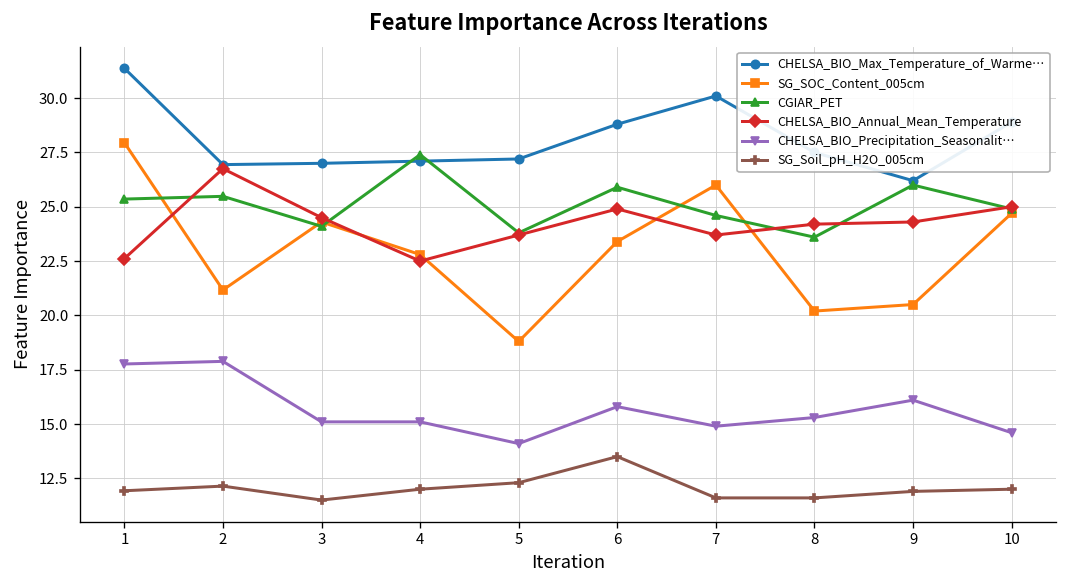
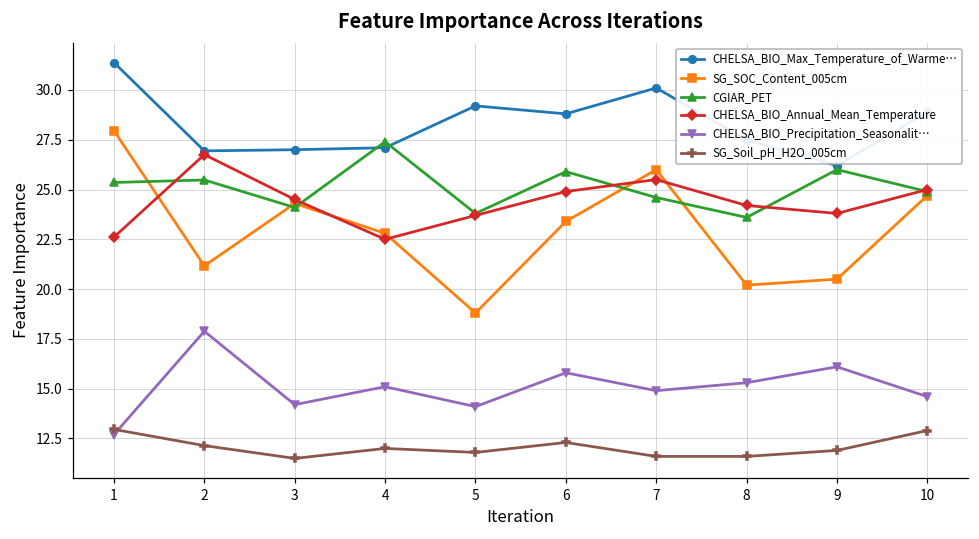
CHELSA_BIO_Precipitation_Seasonalit…, 1: 17.8 -> 12.7
SG_Soil_pH_H2O_005cm, 1: 11.9 -> 13.0
CHELSA_BIO_Precipitation_Seasonalit…, 3: 15.1 -> 14.2
CHELSA_BIO_Max_Temperature_of_Warme…, 5: 27.2 -> 29.2
SG_Soil_pH_H2O_005cm, 5: 12.3 -> 11.8
SG_Soil_pH_H2O_005cm, 6: 13.5 -> 12.3
CHELSA_BIO_Annual_Mean_Temperature, 7: 23.7 -> 25.5
CHELSA_BIO_Annual_Mean_Temperature, 9: 24.3 -> 23.8
SG_Soil_pH_H2O_005cm, 10: 12.0 -> 12.9
